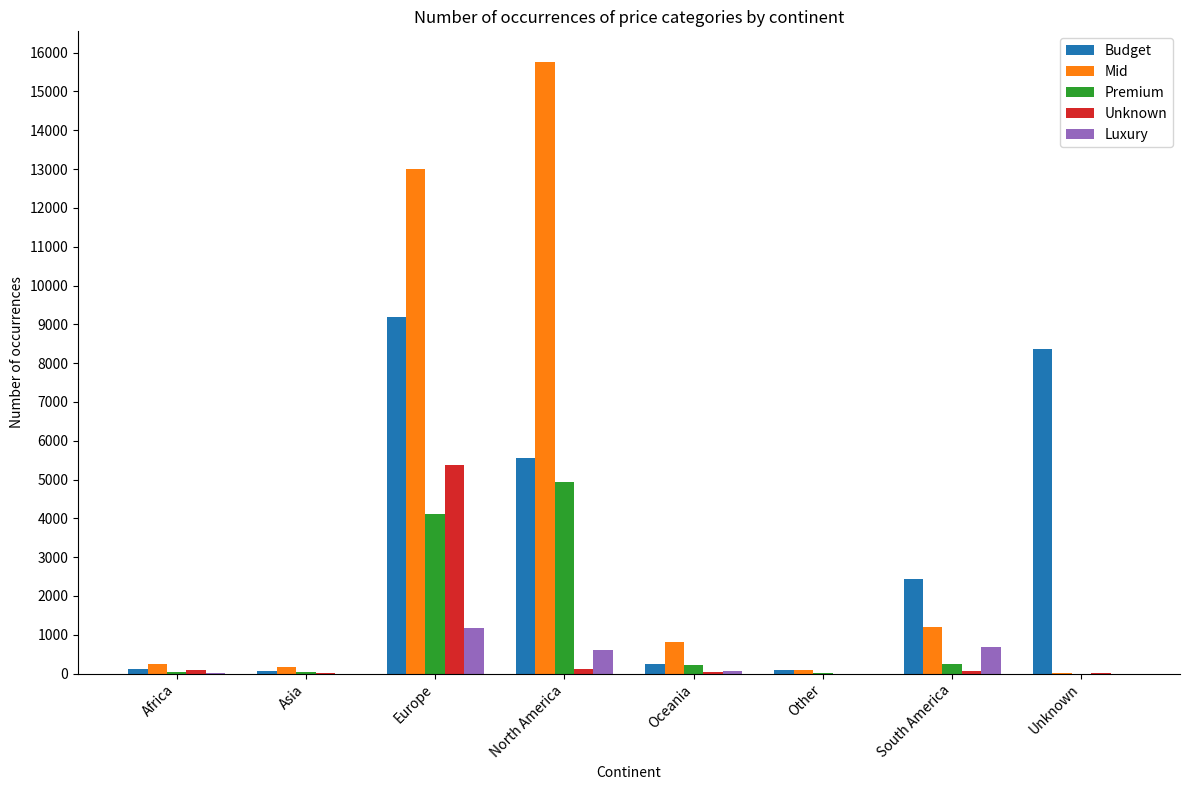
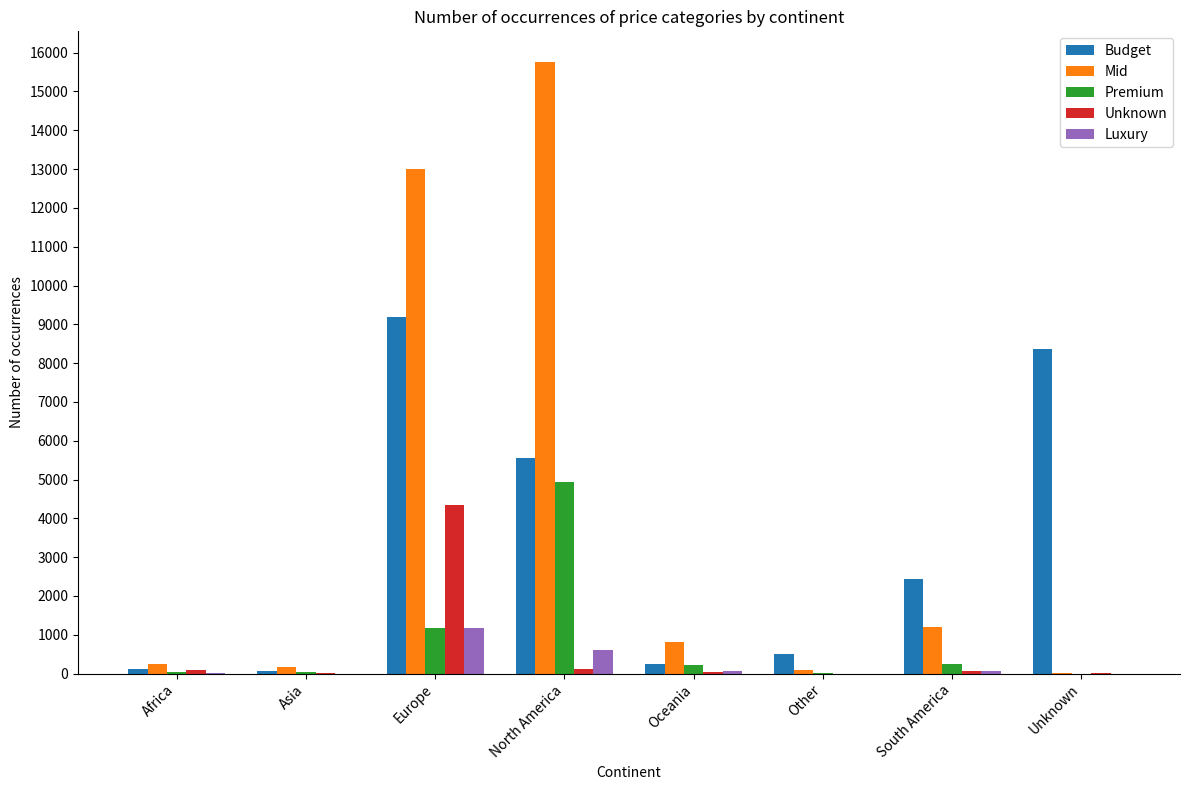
Premium, Europe: 4100 -> 1200
Unknown, Europe: 5400 -> 4300
Budget, Other: 100 -> 500
Luxury, South America: 700 -> 100
